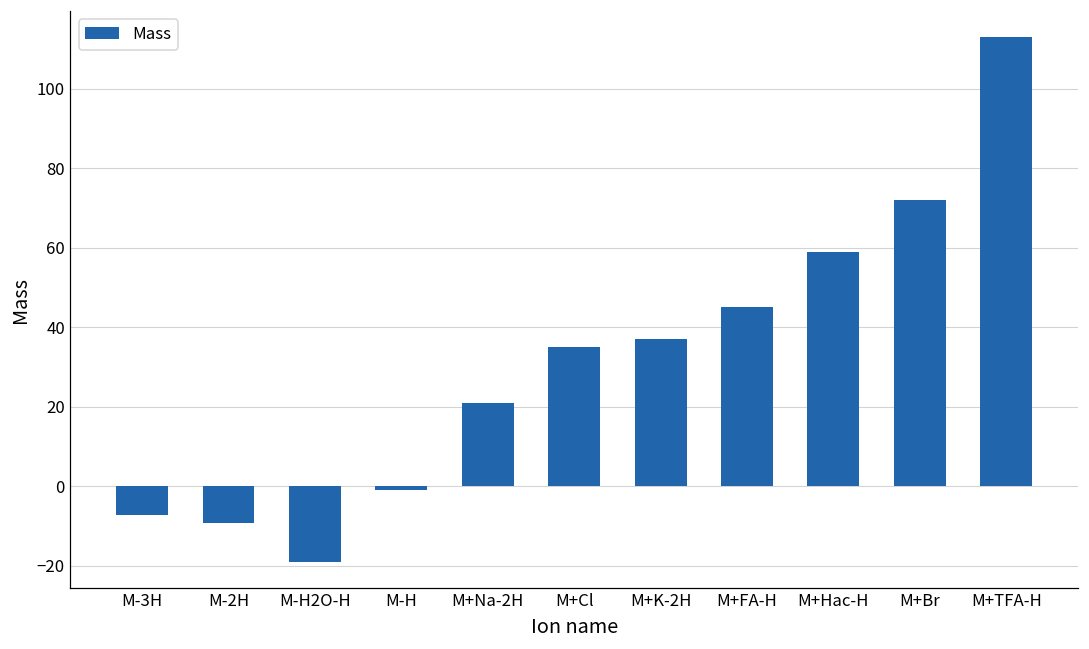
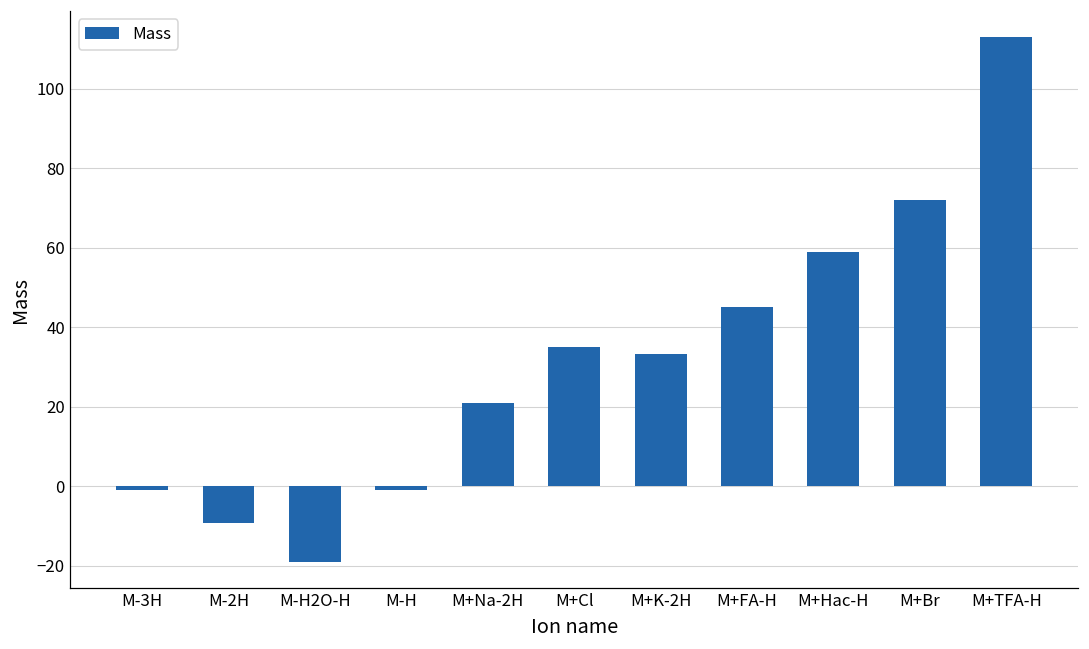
M-3H: -7 -> -1
M+K-2H: 37 -> 33
